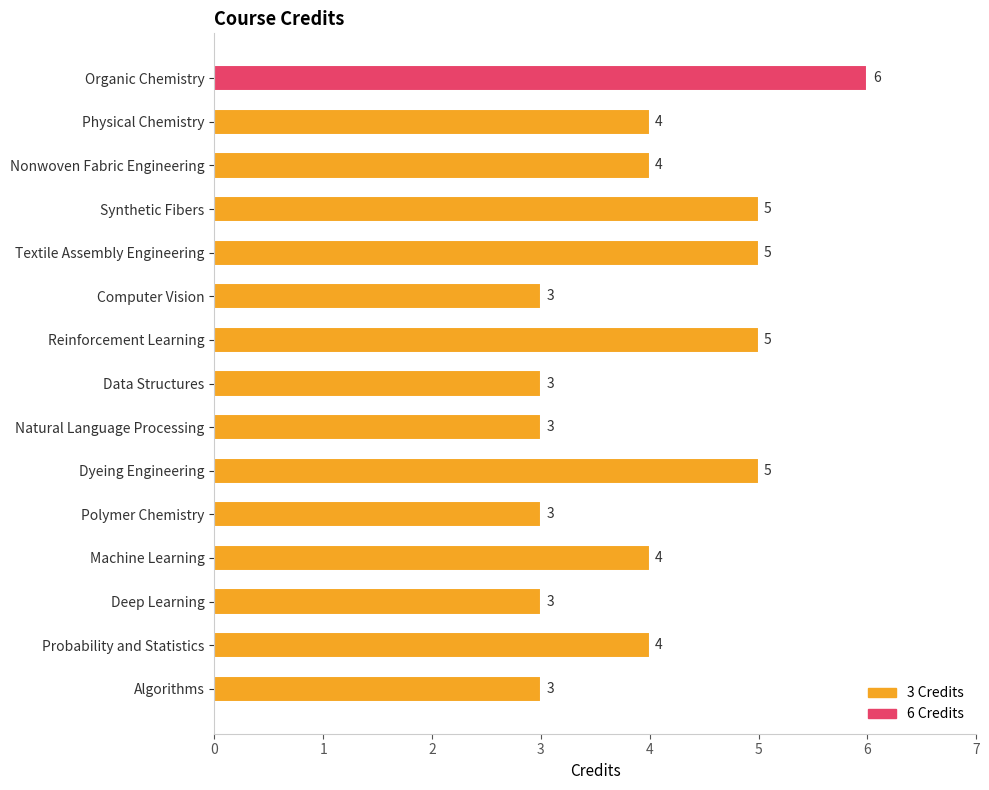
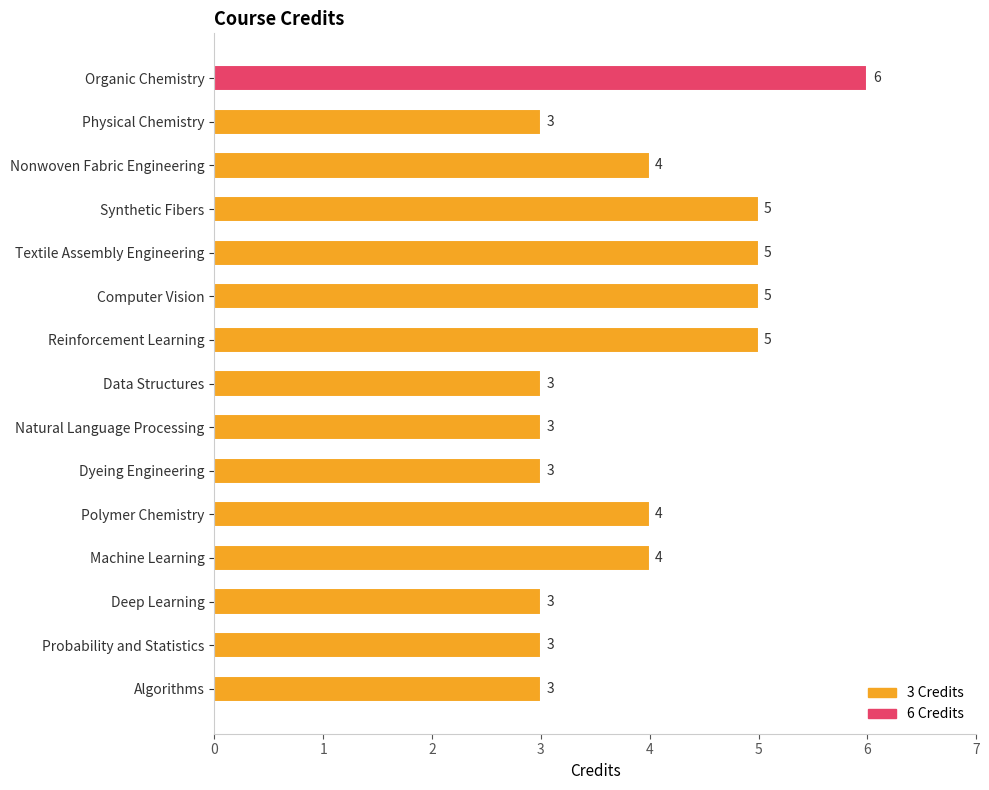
Physical Chemistry: 4 -> 3
Computer Vision: 3 -> 5
Dyeing Engineering: 5 -> 3
Polymer Chemistry: 3 -> 4
Probability and Statistics: 4 -> 3
